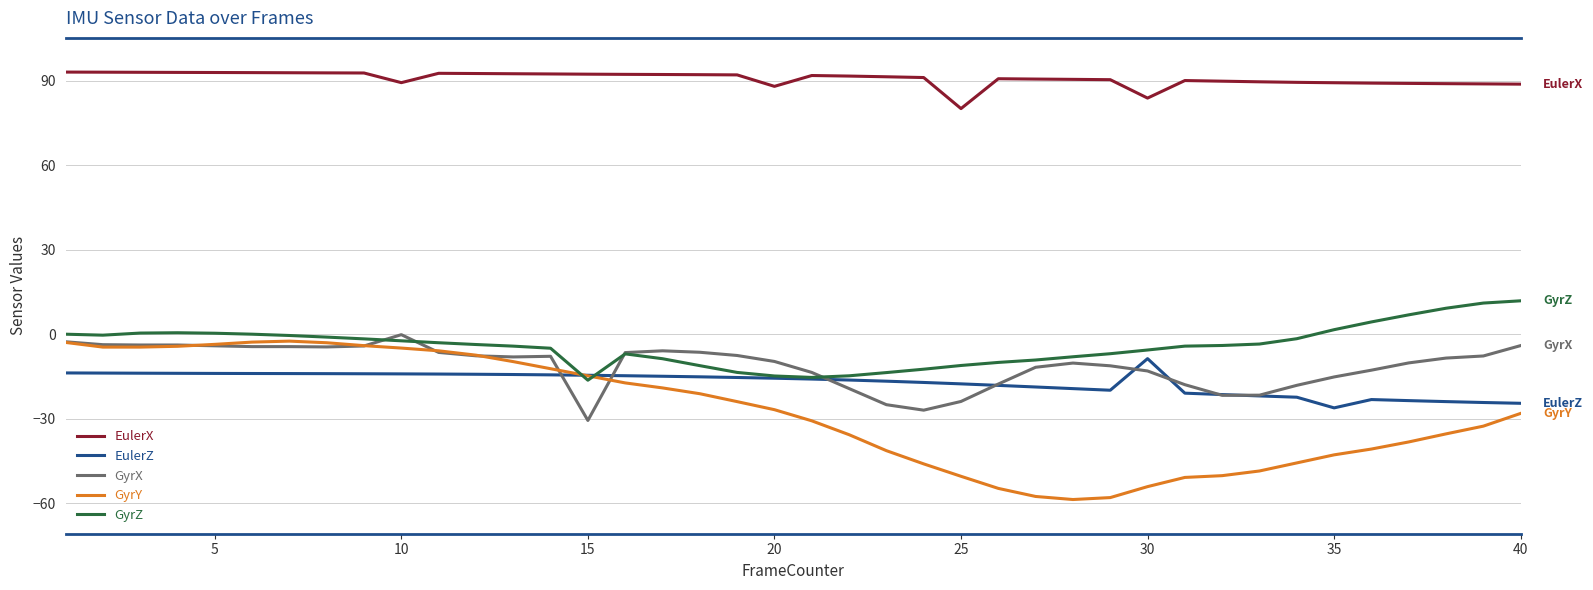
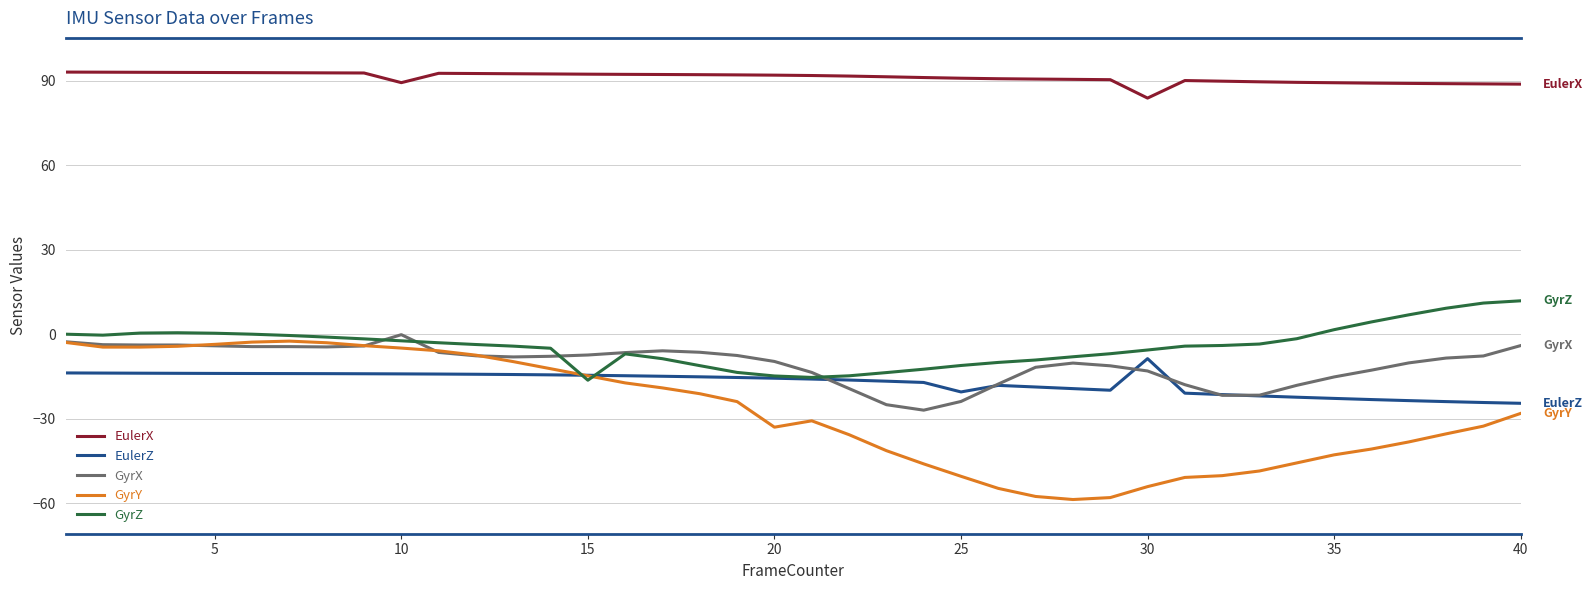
GyrX, 15: -31 -> -7
EulerX, 20: 88 -> 92
GyrY, 20: -27 -> -33
EulerX, 25: 80 -> 91
EulerZ, 25: -18 -> -20
EulerZ, 35: -26 -> -23
